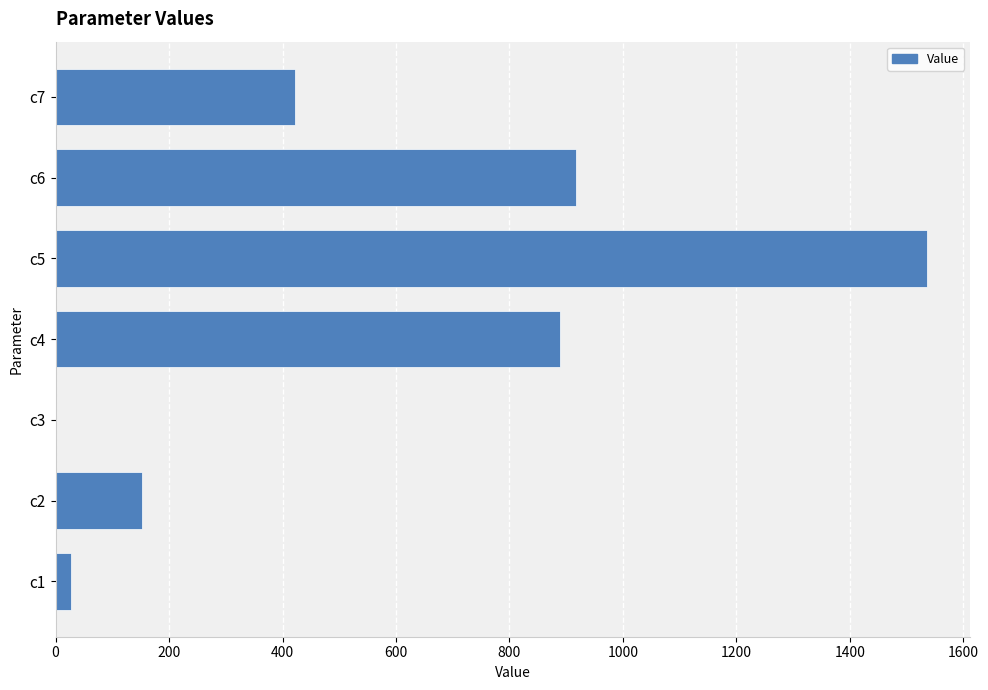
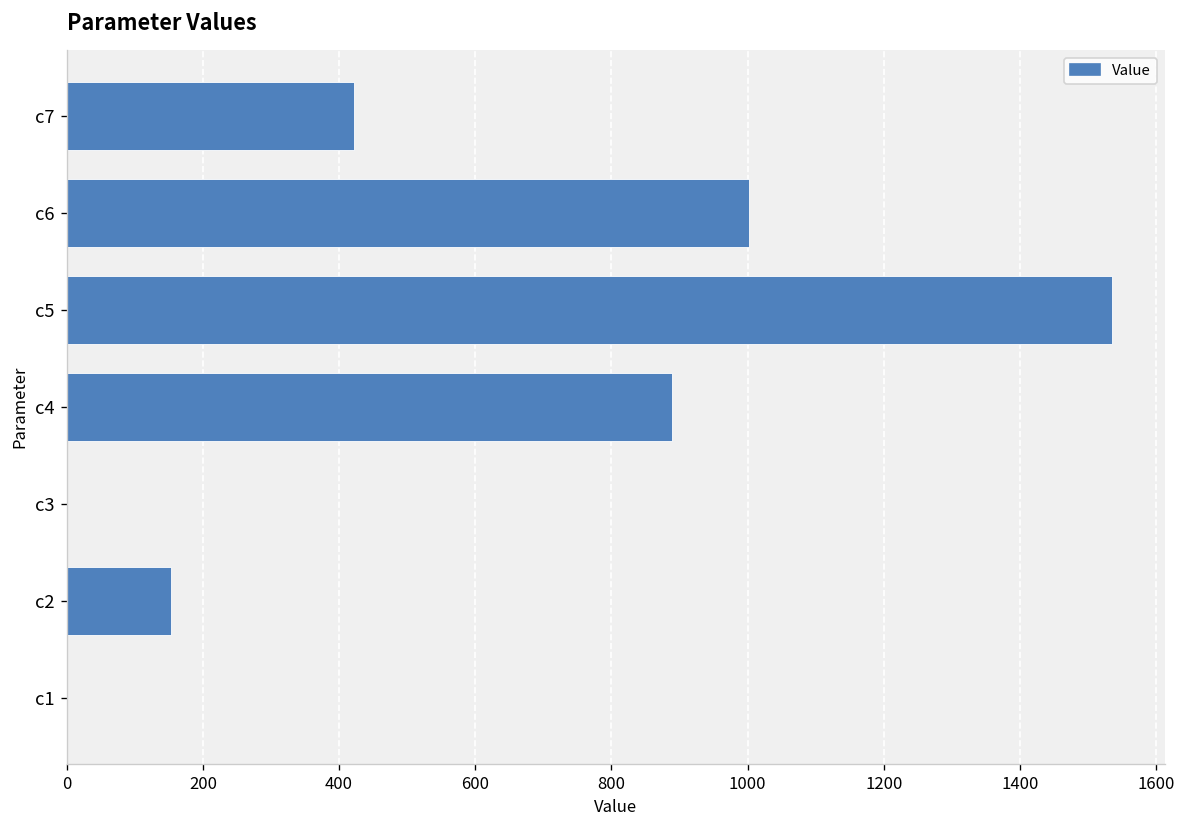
c6: 920 -> 1000
c1: 30 -> 0
